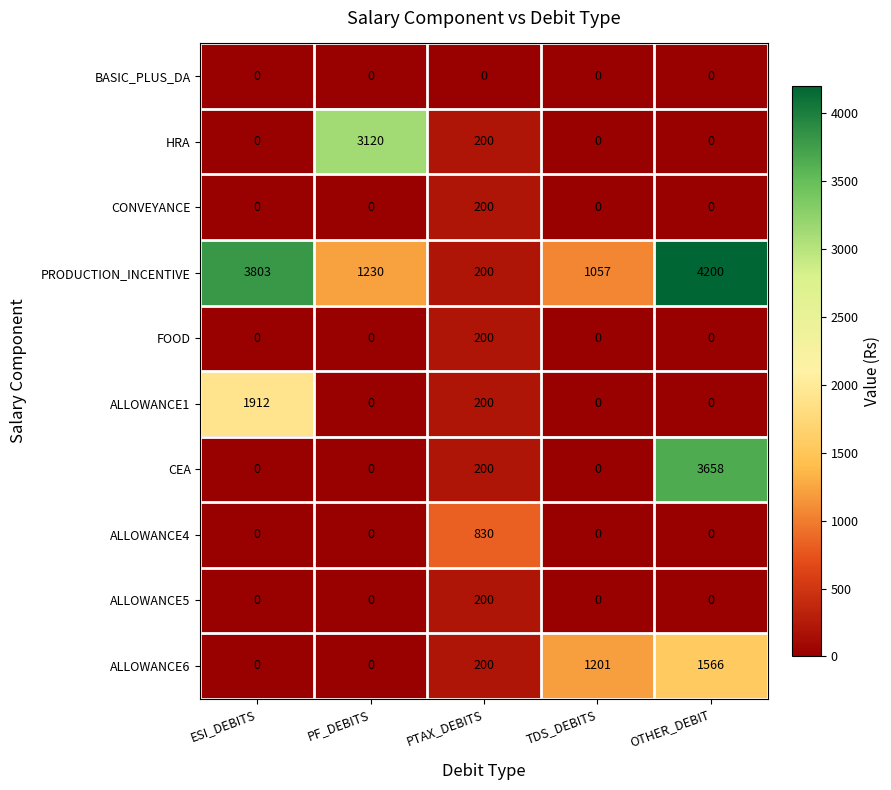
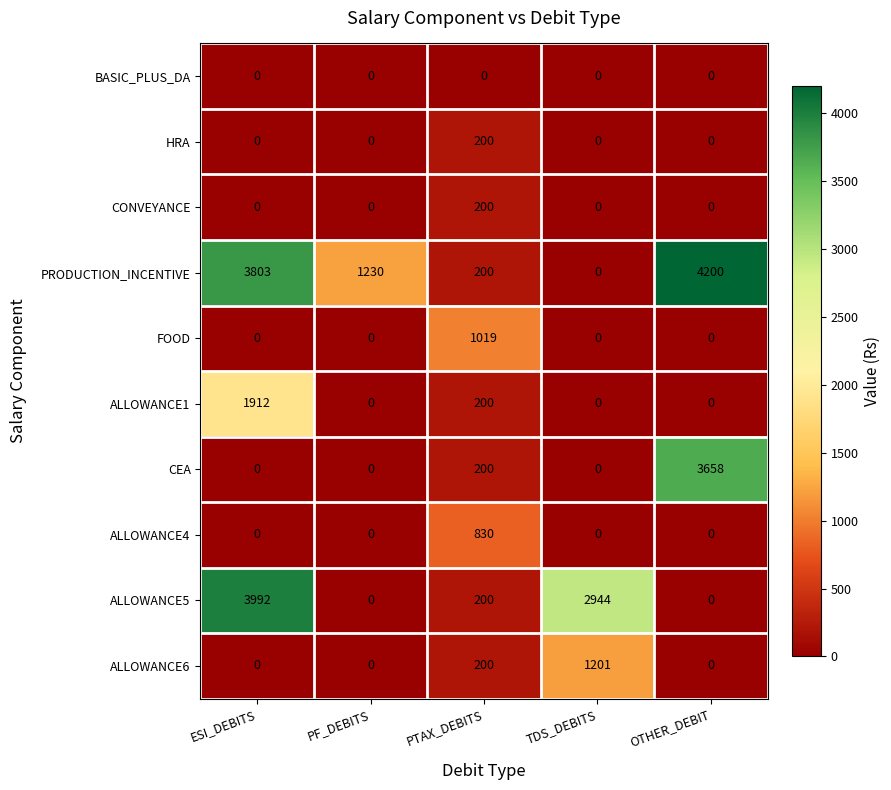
HRA, PF_DEBITS: 3120 -> 0
PRODUCTION_INCENTIVE, TDS_DEBITS: 1057 -> 0
FOOD, PTAX_DEBITS: 200 -> 1019
ALLOWANCE5, ESI_DEBITS: 0 -> 3992
ALLOWANCE5, TDS_DEBITS: 0 -> 2944
ALLOWANCE6, OTHER_DEBIT: 1566 -> 0
